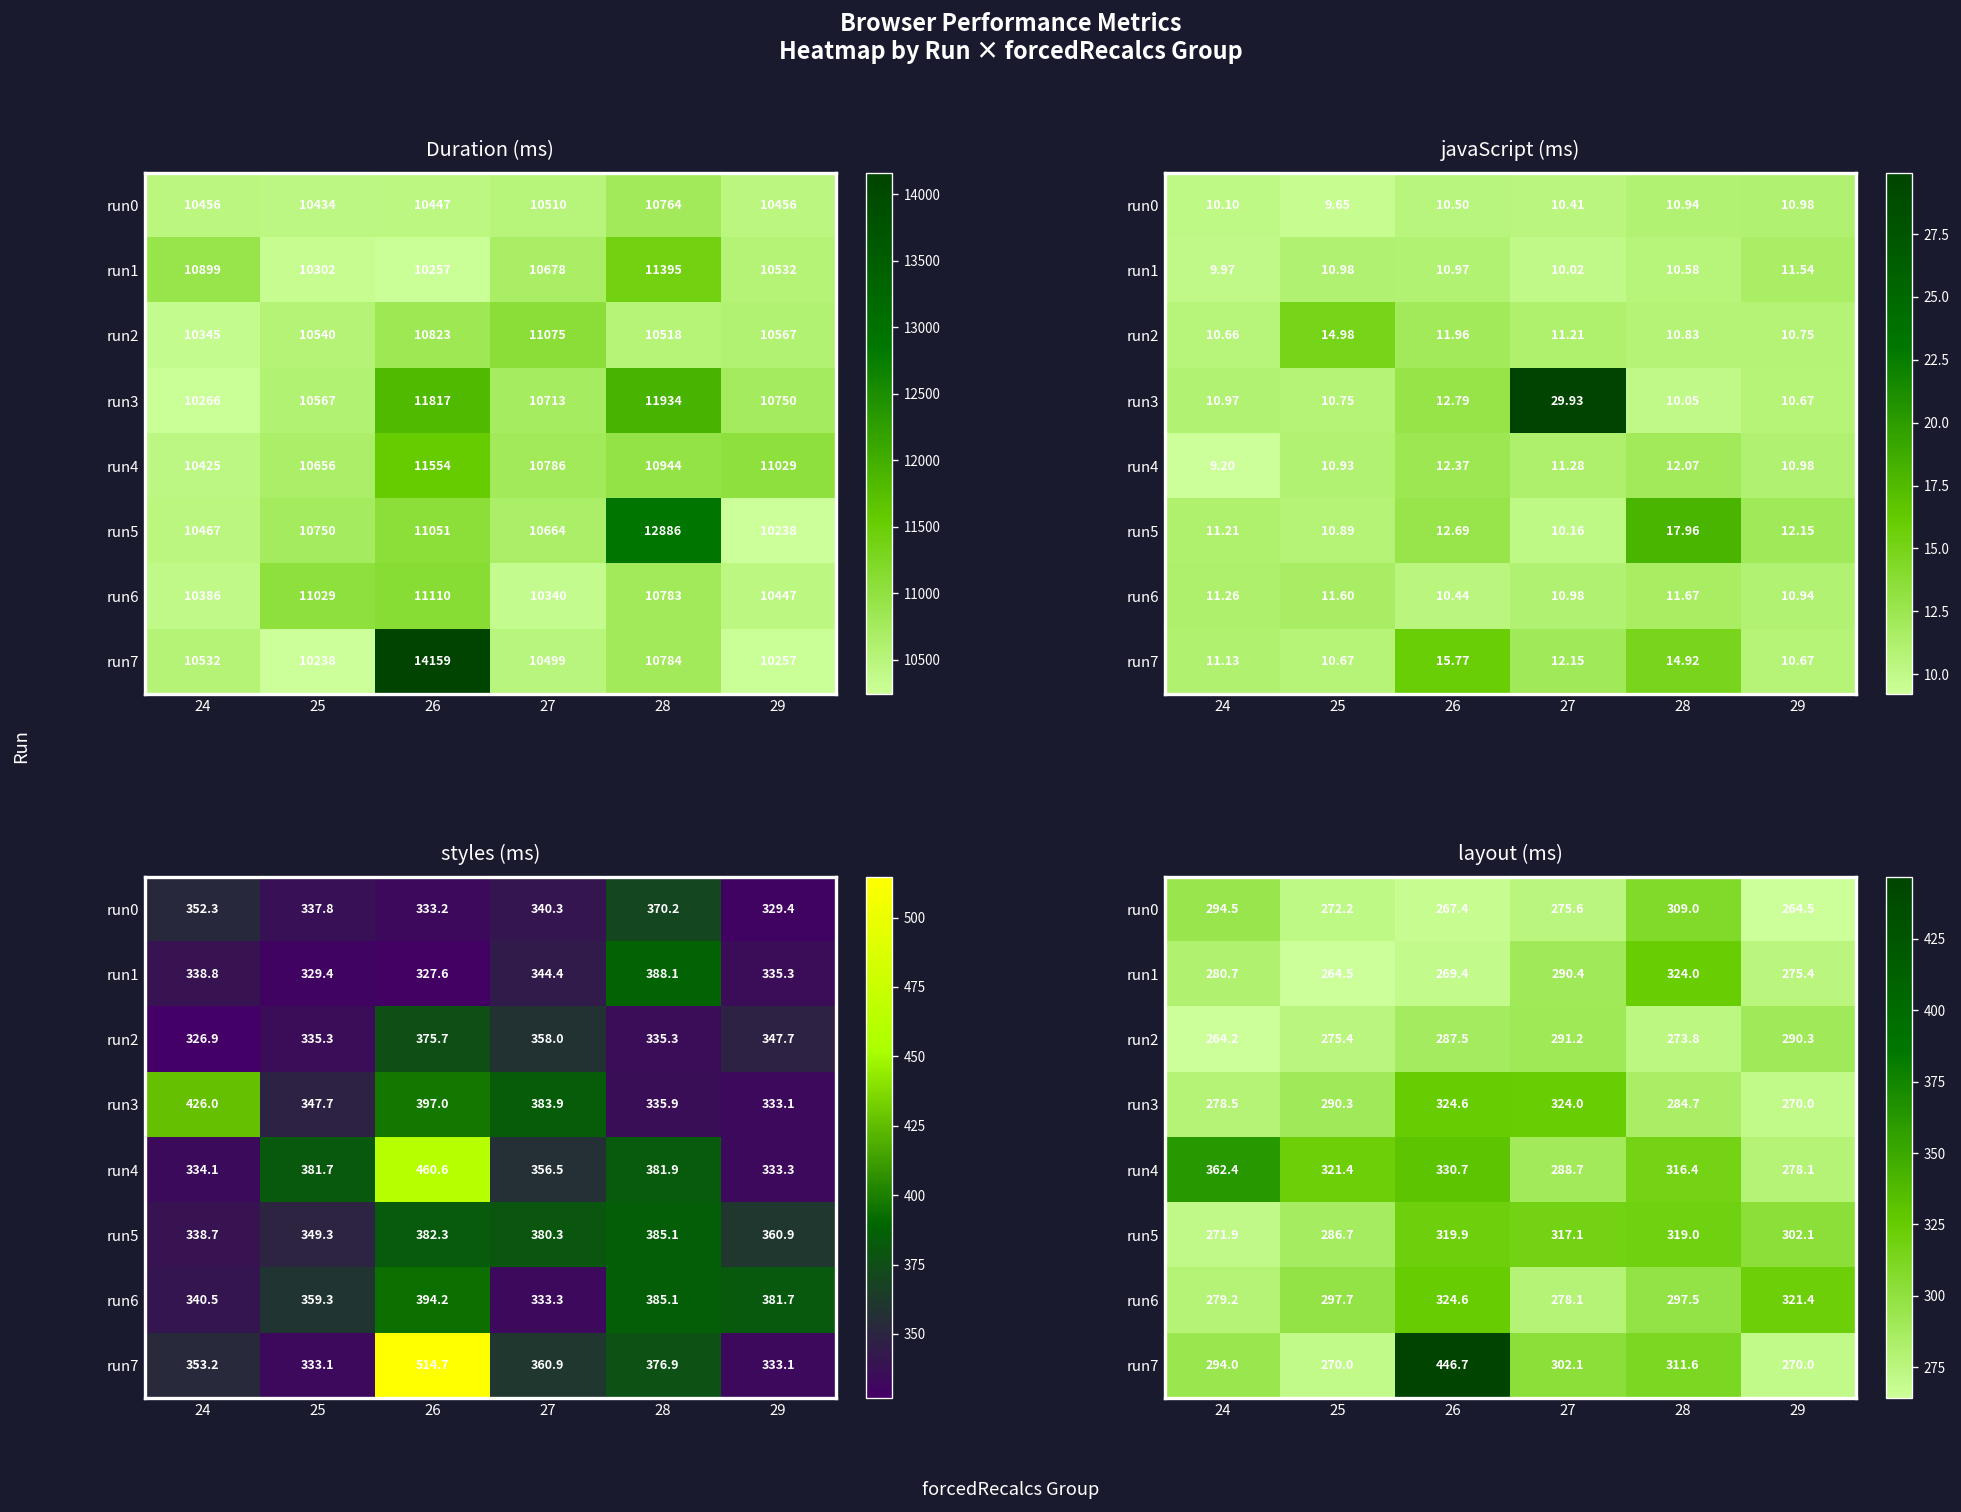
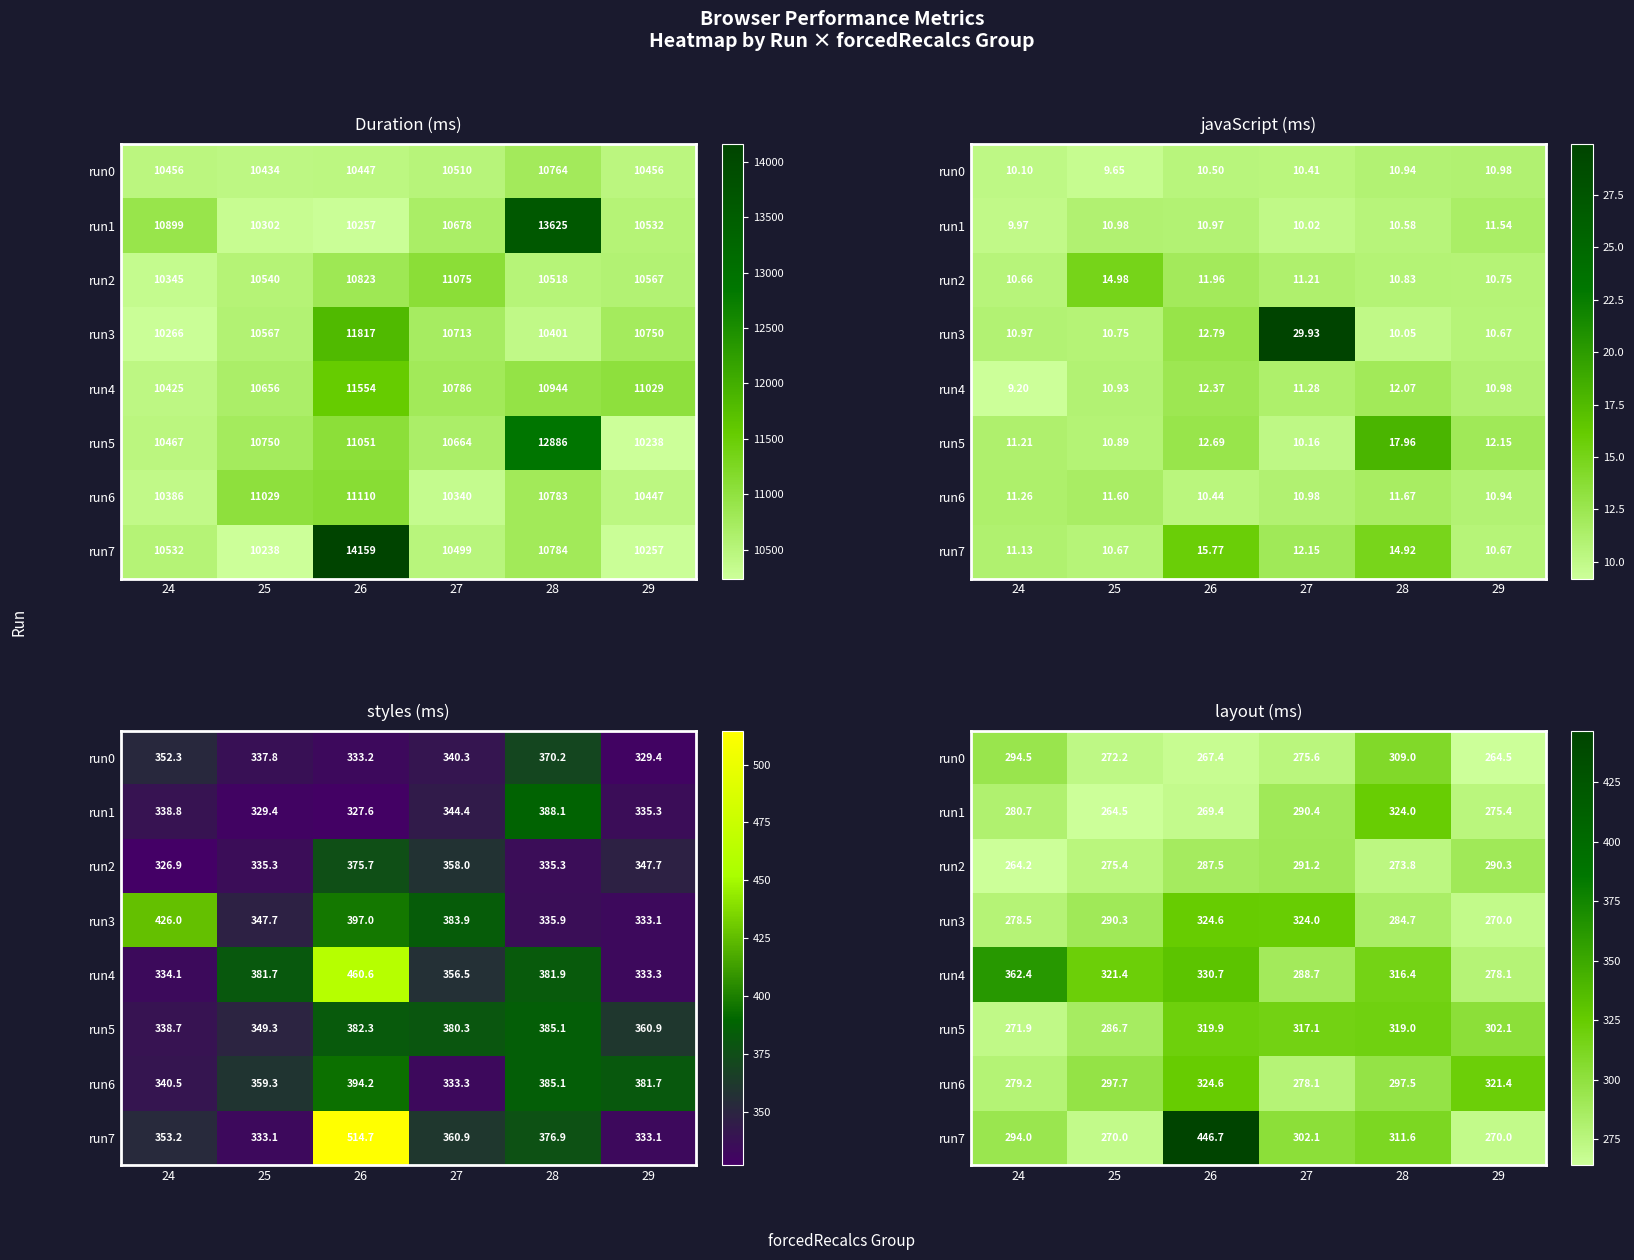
Duration (ms), run1, 28: 11395 -> 13625
Duration (ms), run3, 28: 11934 -> 10401
